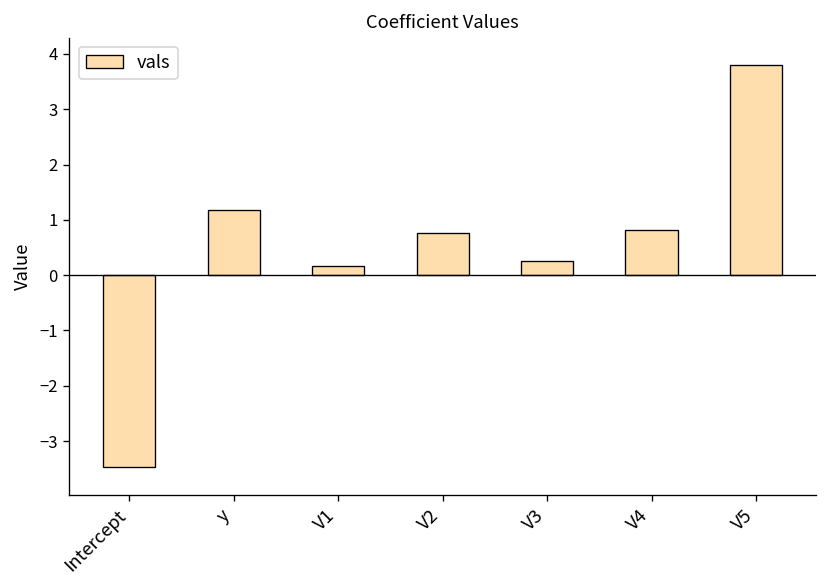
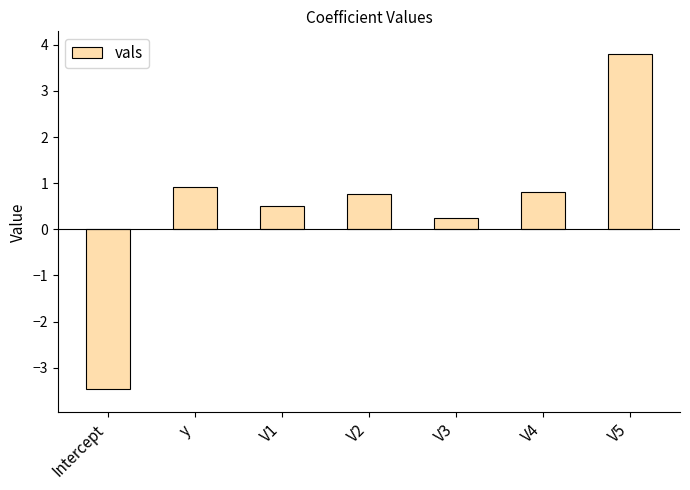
y: 1.2 -> 0.9
V1: 0.2 -> 0.5
